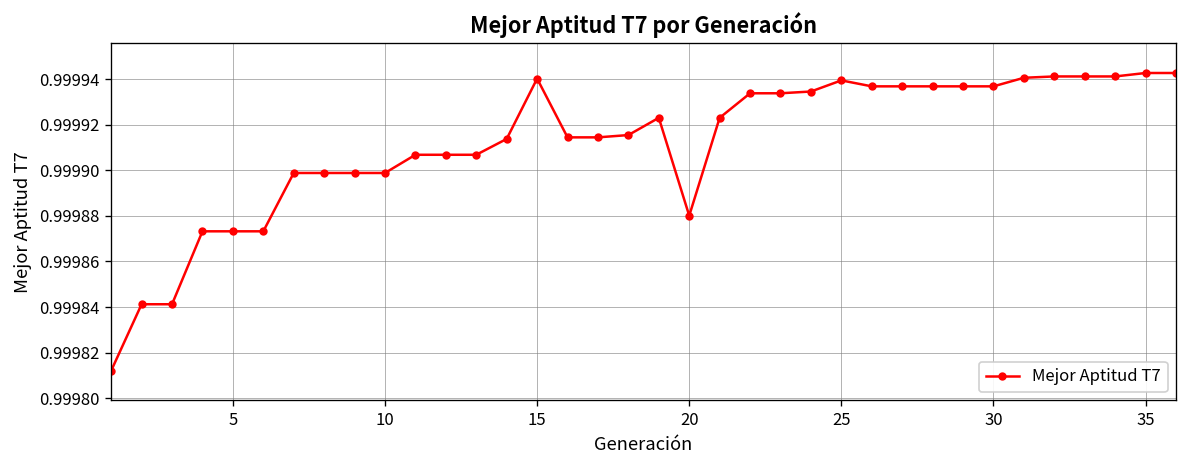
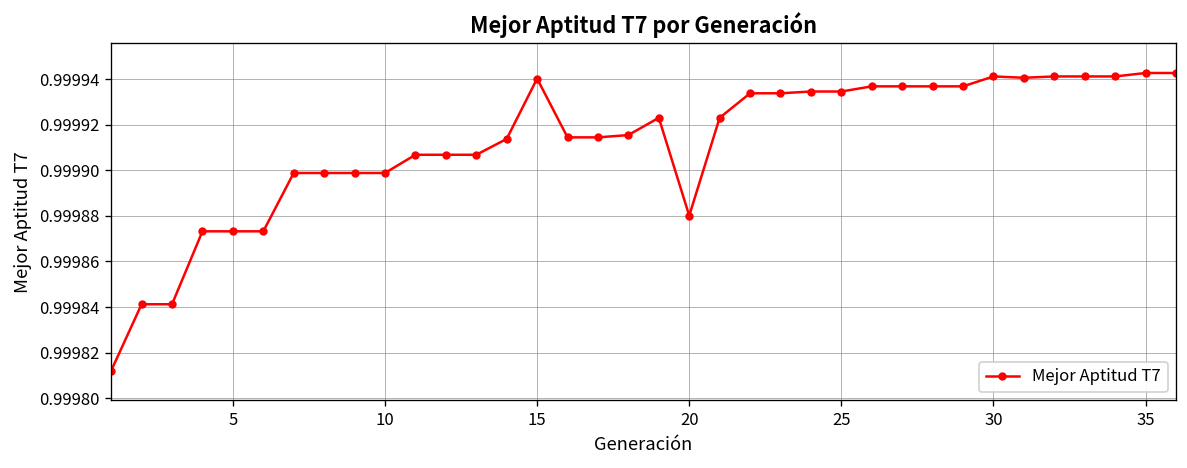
25: 0.999940 -> 0.999935
30: 0.999937 -> 0.999941
